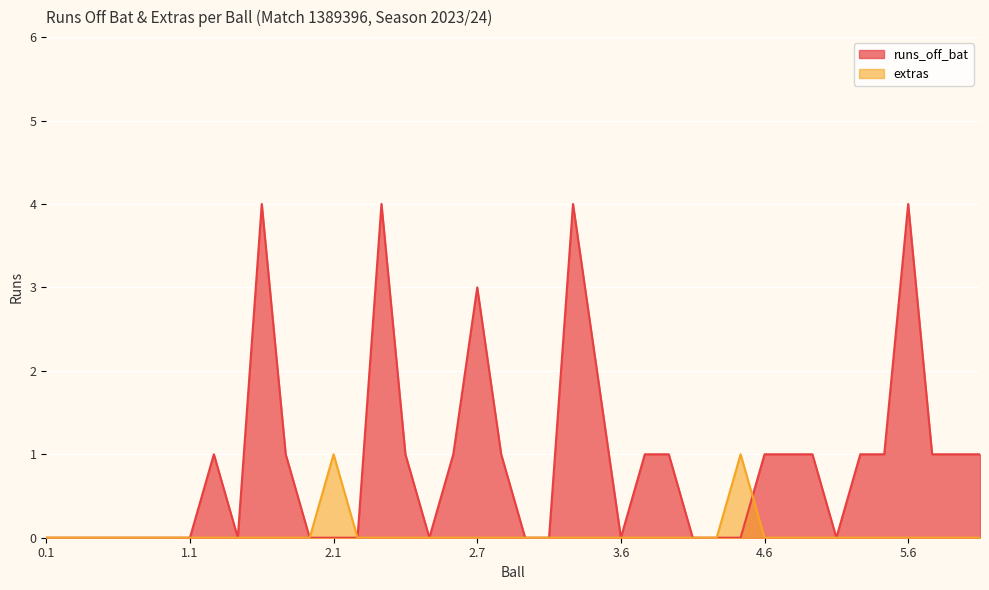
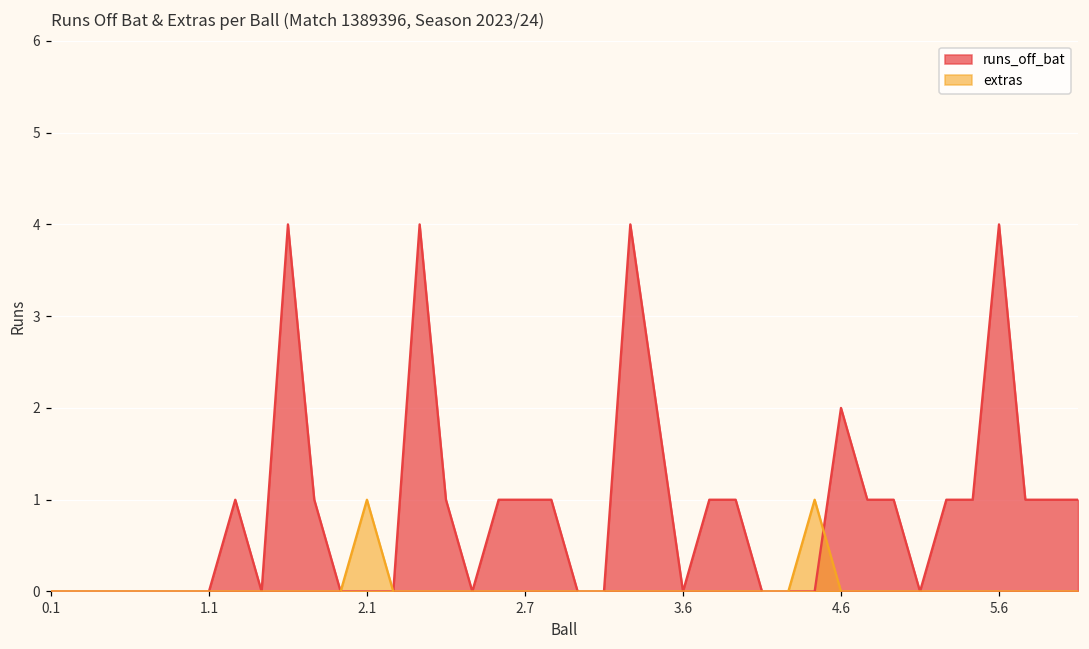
runs_off_bat, 2.7: 3 -> 1
runs_off_bat, 4.6: 1 -> 2
